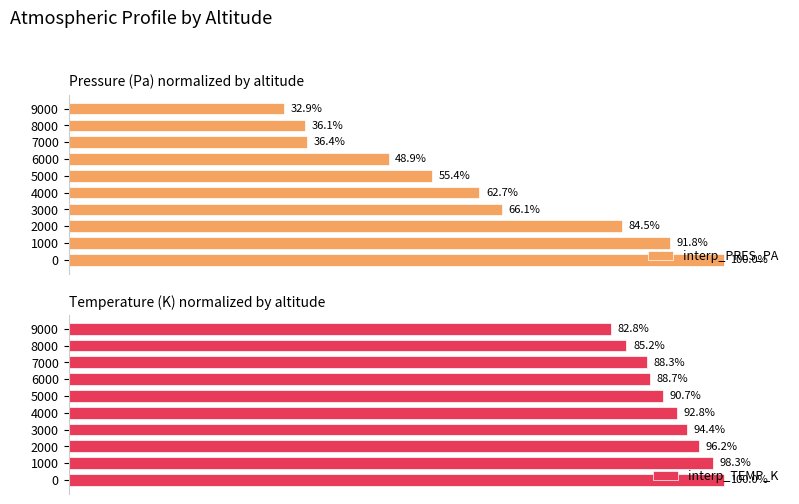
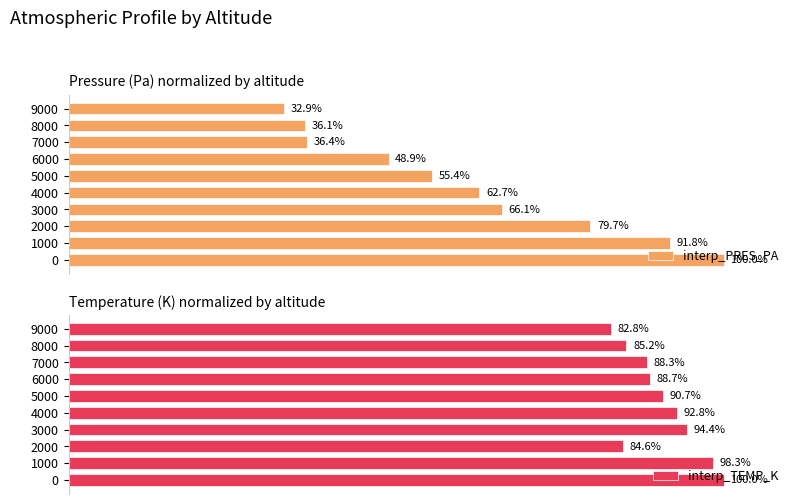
Pressure (Pa) normalized by altitude, 2000: 84.5% -> 79.7%
Temperature (K) normalized by altitude, 2000: 96.2% -> 84.6%
